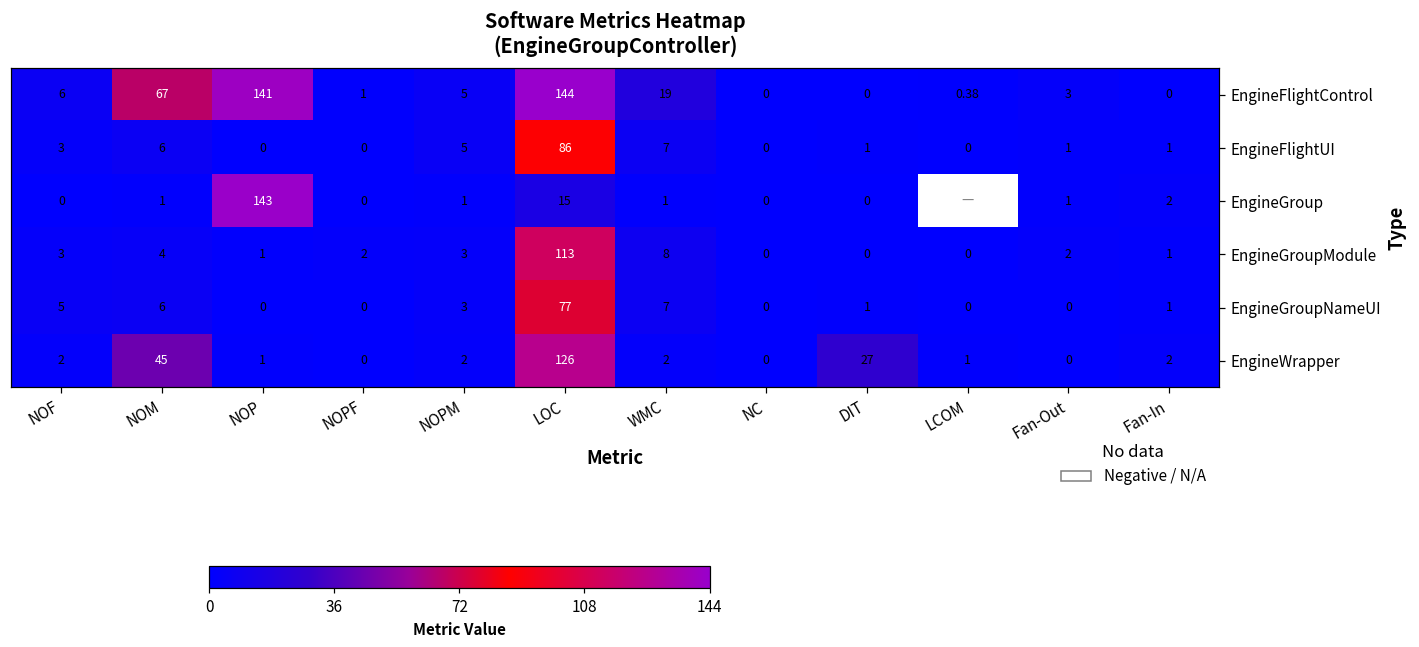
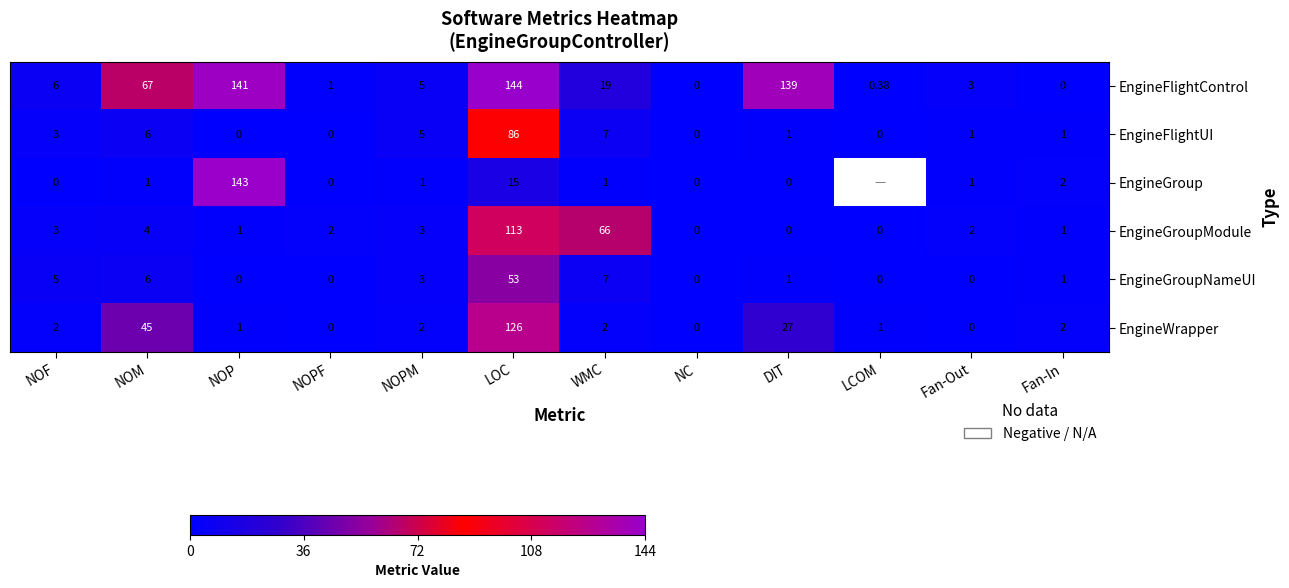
EngineFlightControl, DIT: 0 -> 139
EngineGroupModule, WMC: 8 -> 66
EngineGroupNameUI, LOC: 77 -> 53
